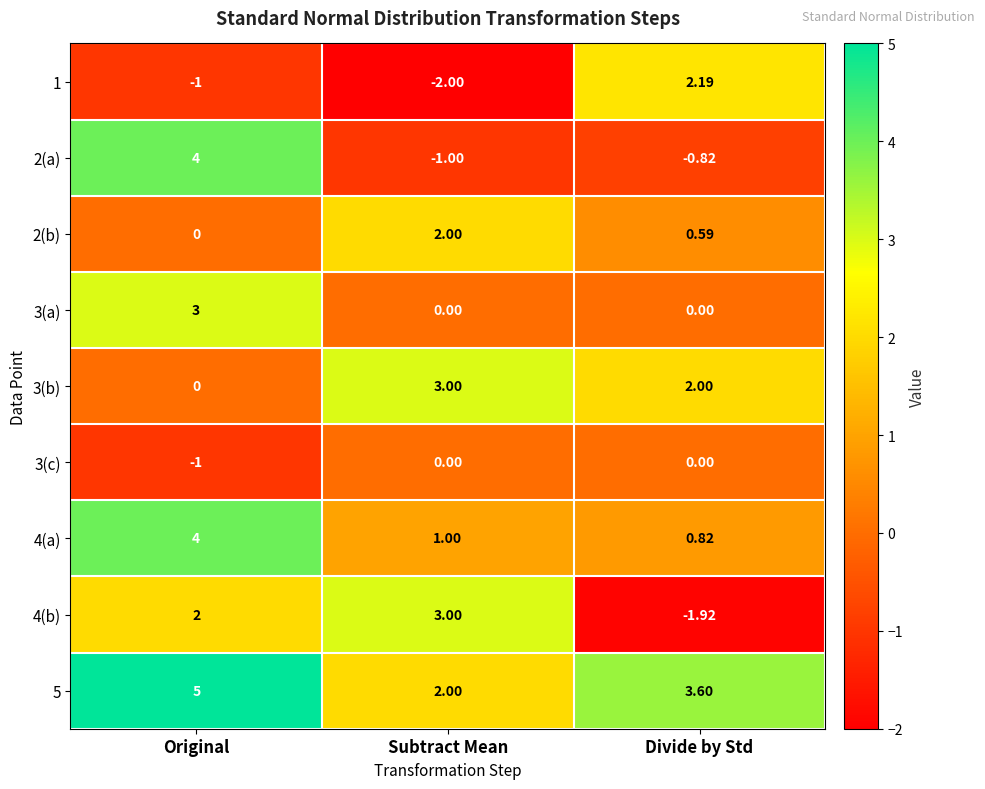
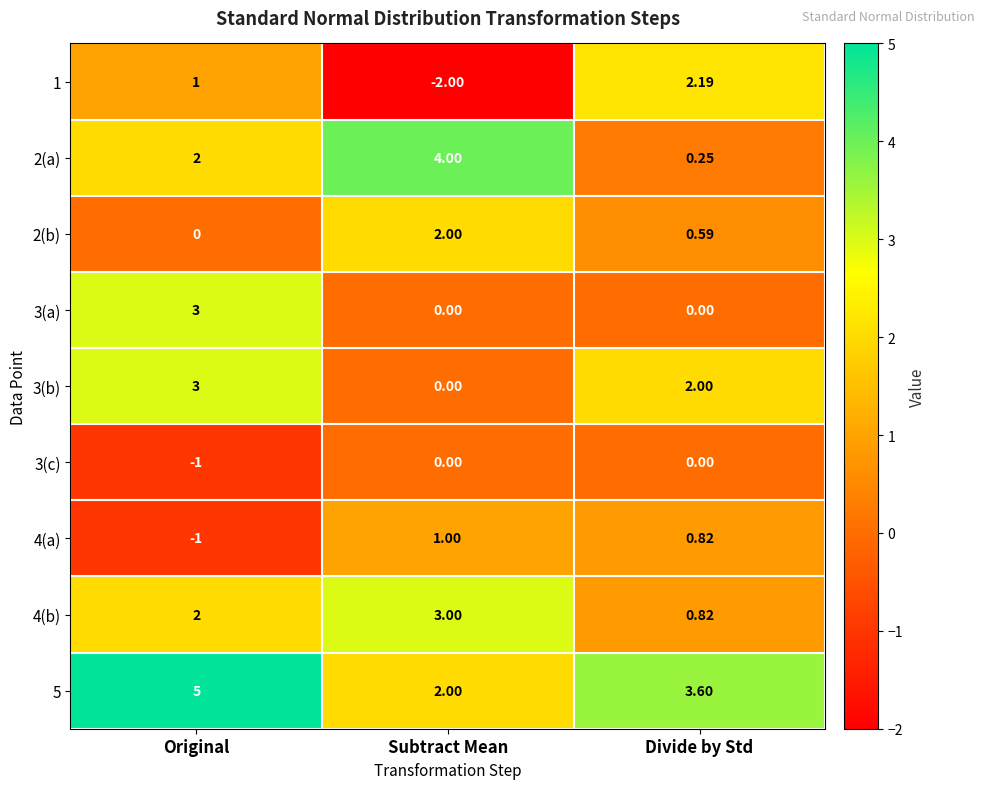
1, Original: -1 -> 1
2(a), Original: 4 -> 2
2(a), Subtract Mean: -1.00 -> 4.00
2(a), Divide by Std: -0.82 -> 0.25
3(b), Original: 0 -> 3
3(b), Subtract Mean: 3.00 -> 0.00
4(a), Original: 4 -> -1
4(b), Divide by Std: -1.92 -> 0.82
